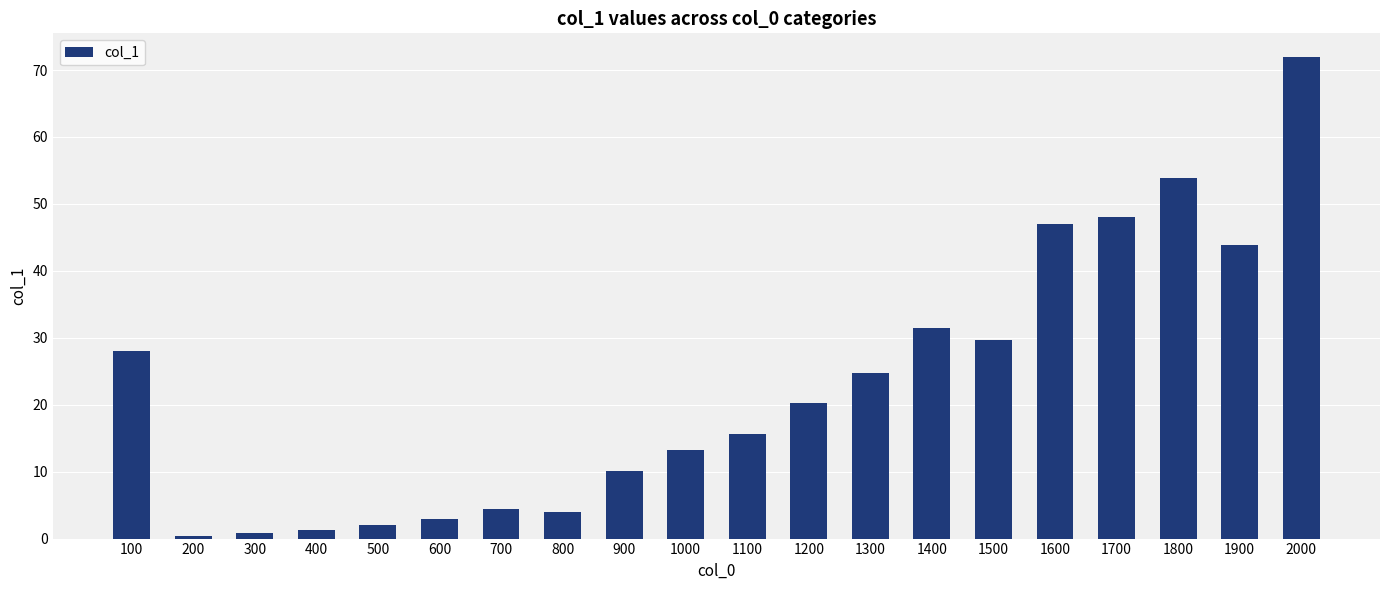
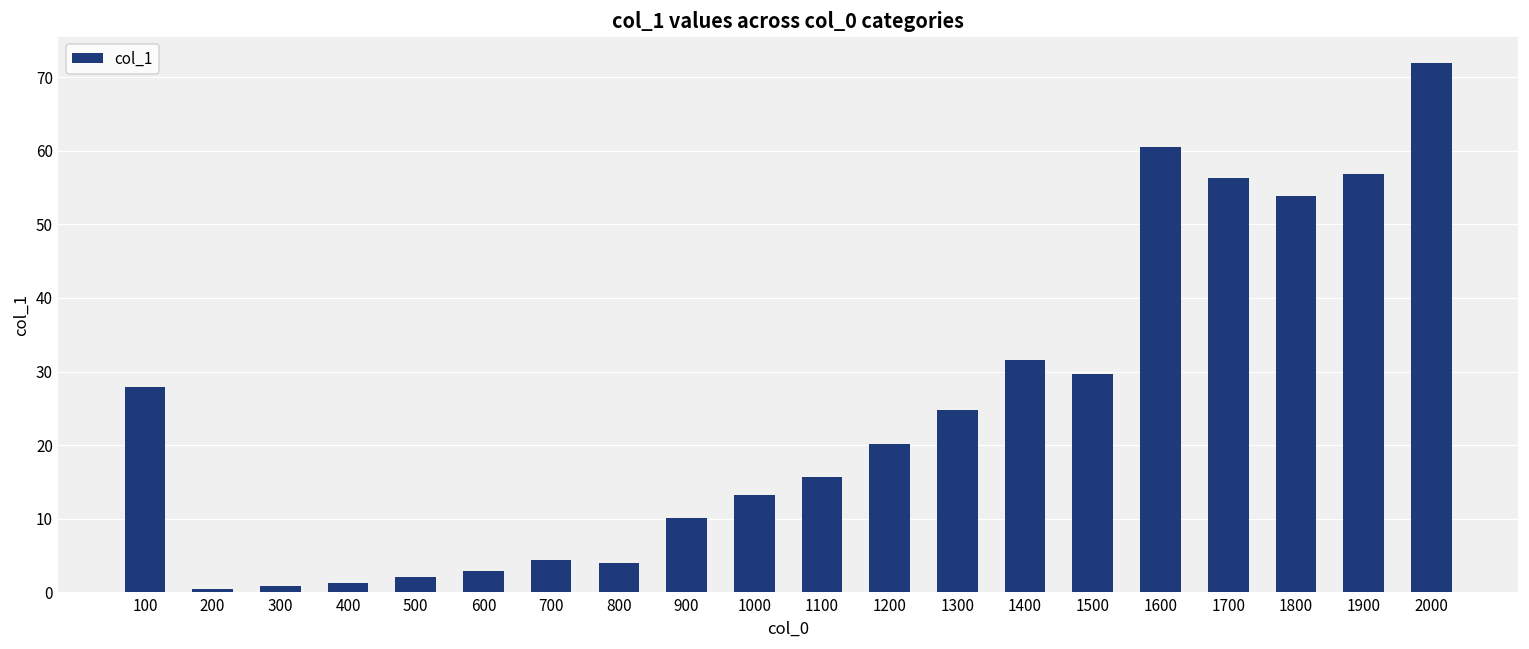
1600: 47 -> 61
1700: 48 -> 56
1900: 44 -> 57
